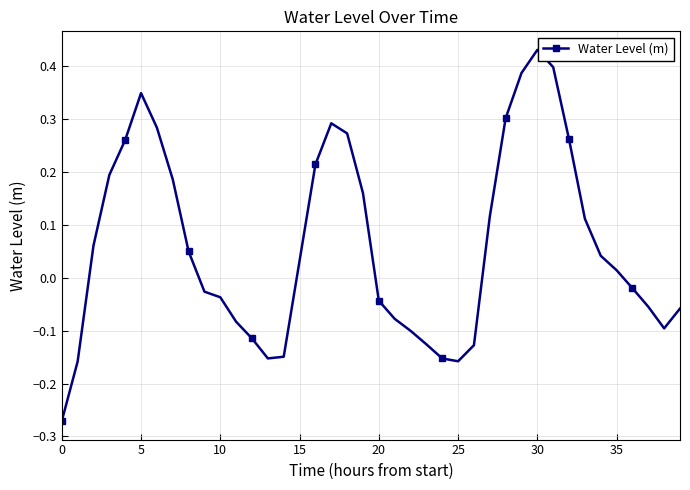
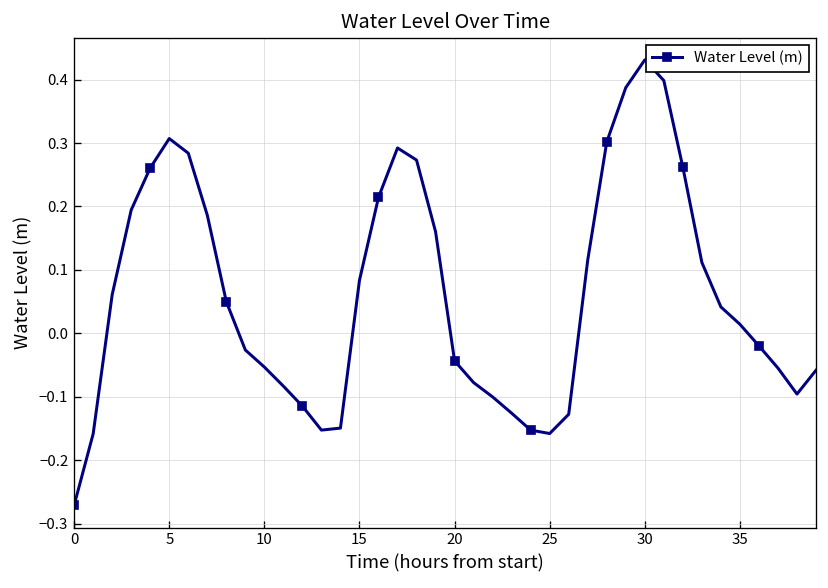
5: 0.35 -> 0.31
10: -0.04 -> -0.05
15: 0.03 -> 0.08
